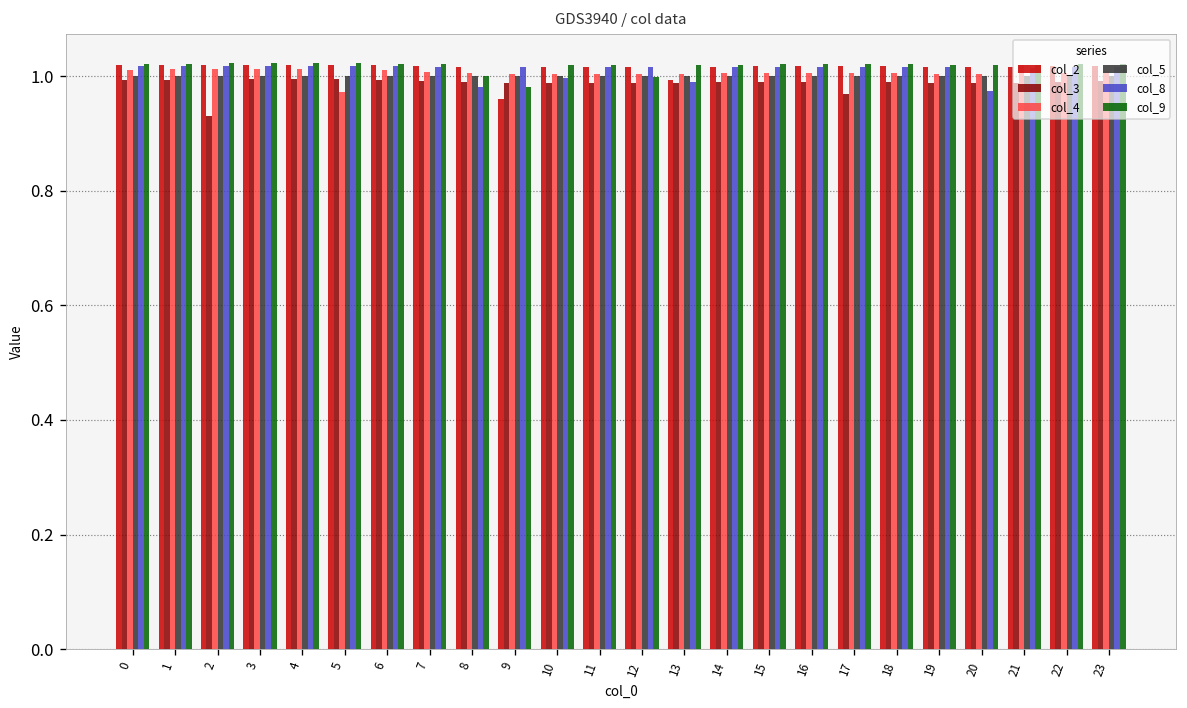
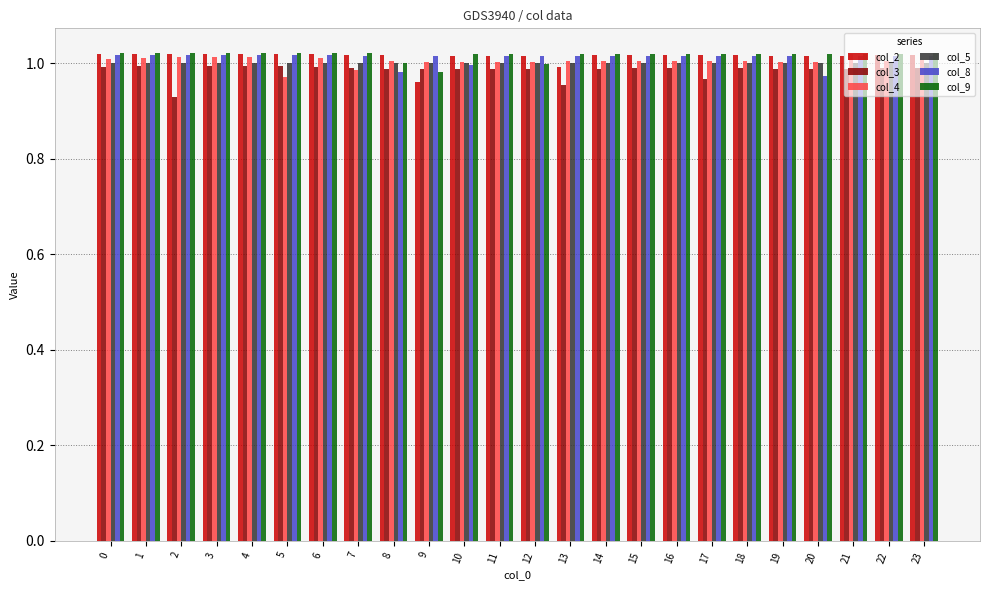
col_4, 7: 1.01 -> 0.99
col_3, 13: 0.99 -> 0.96
col_8, 13: 0.99 -> 1.02
